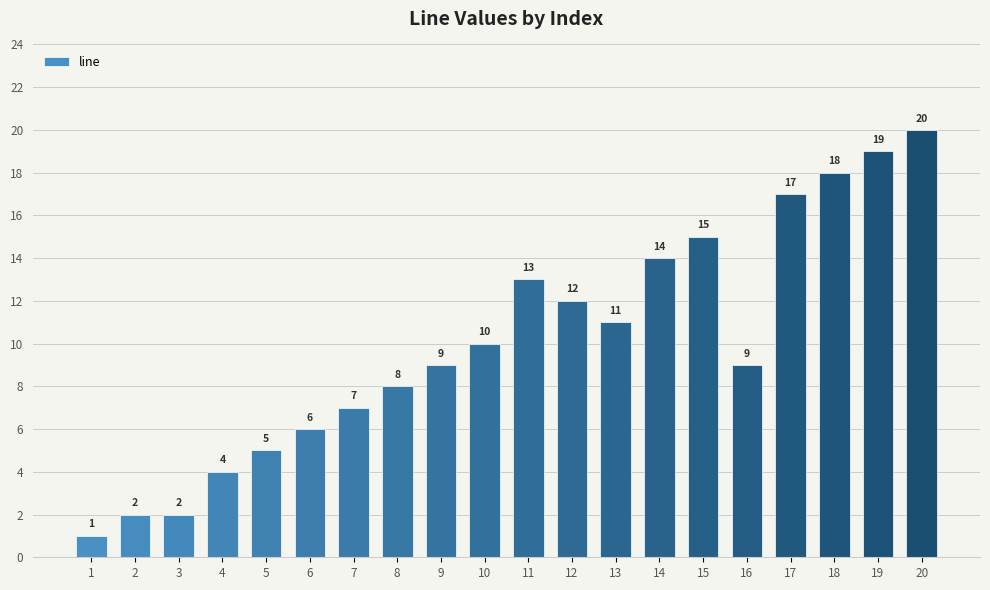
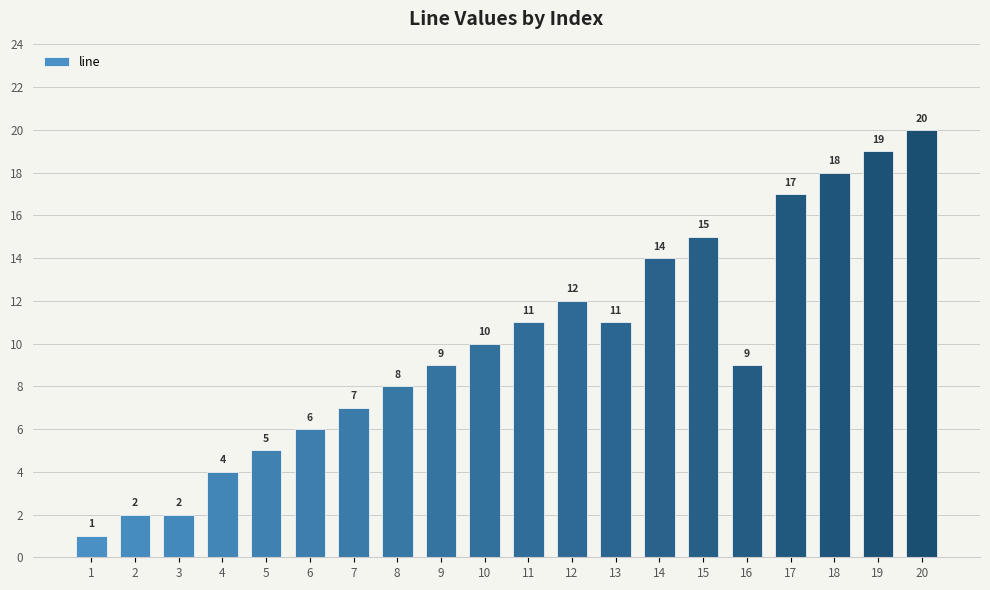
11: 13 -> 11
